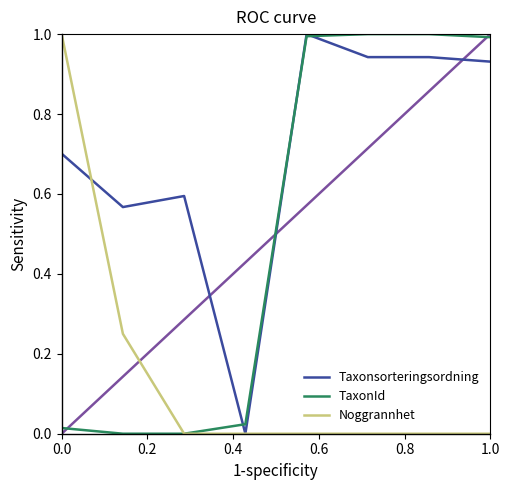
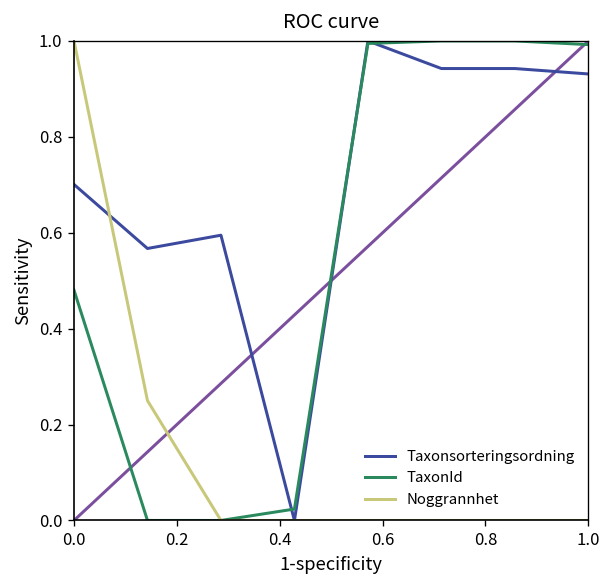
TaxonId, 0.0: 0.01 -> 0.48
